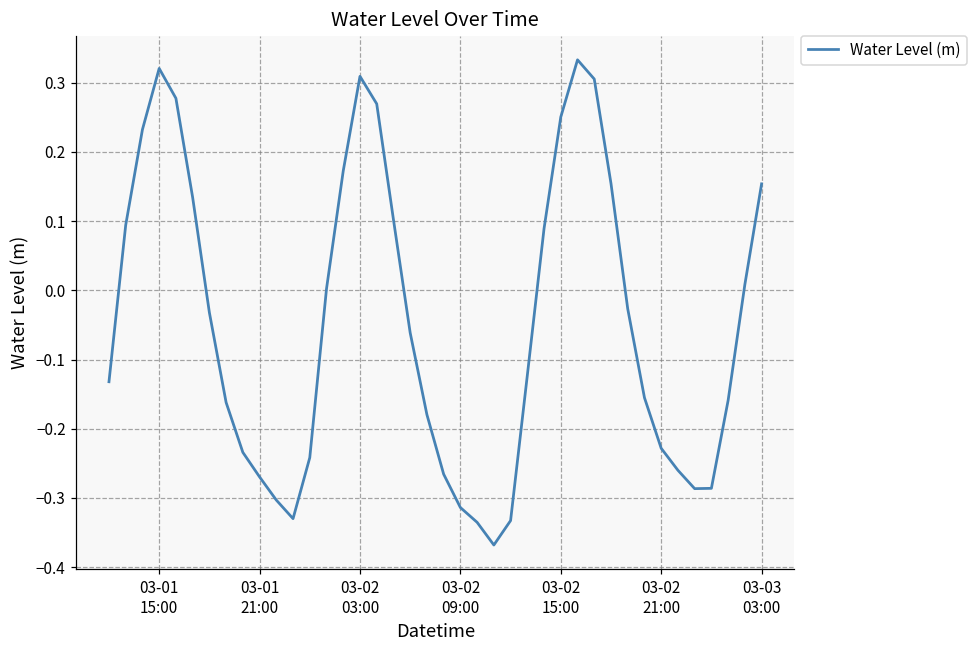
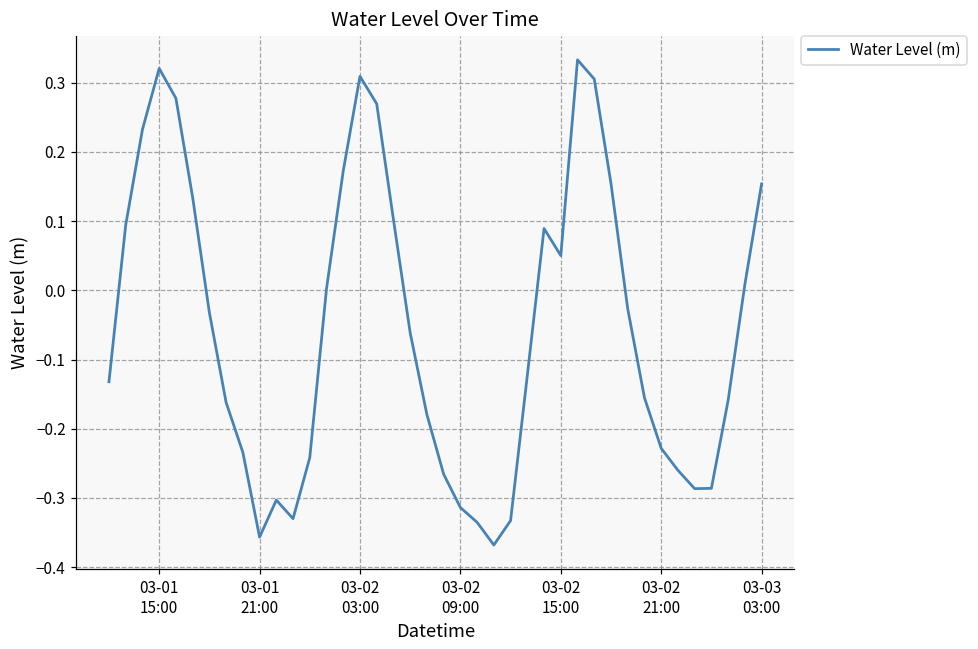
03-01 21:00: -0.27 -> -0.36
03-02 15:00: 0.25 -> 0.05
